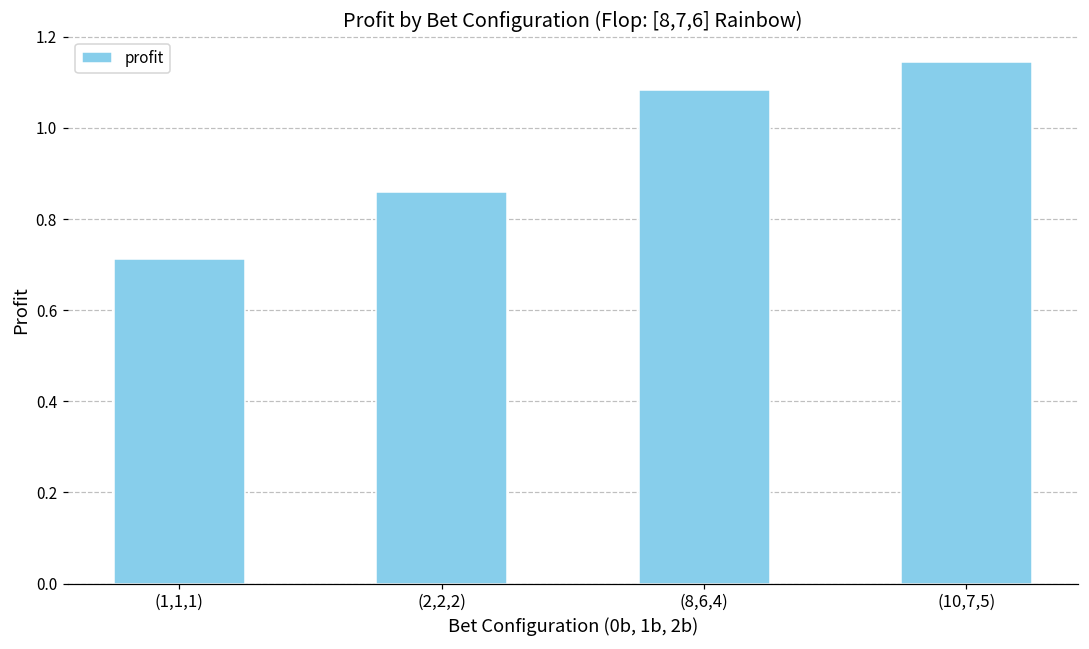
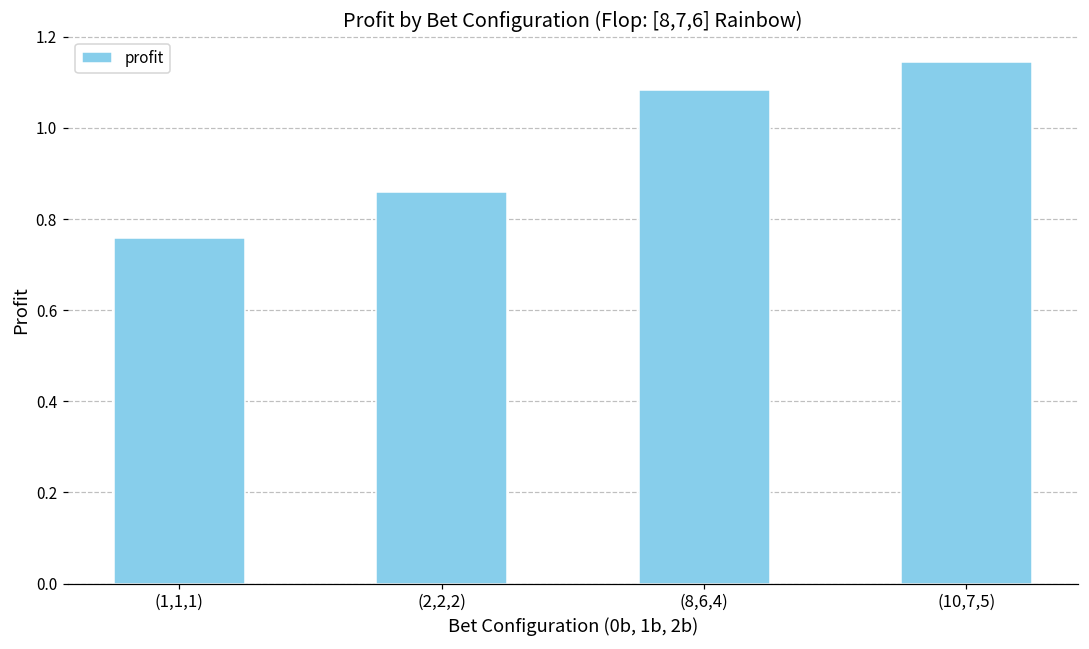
(1,1,1): 0.71 -> 0.76
